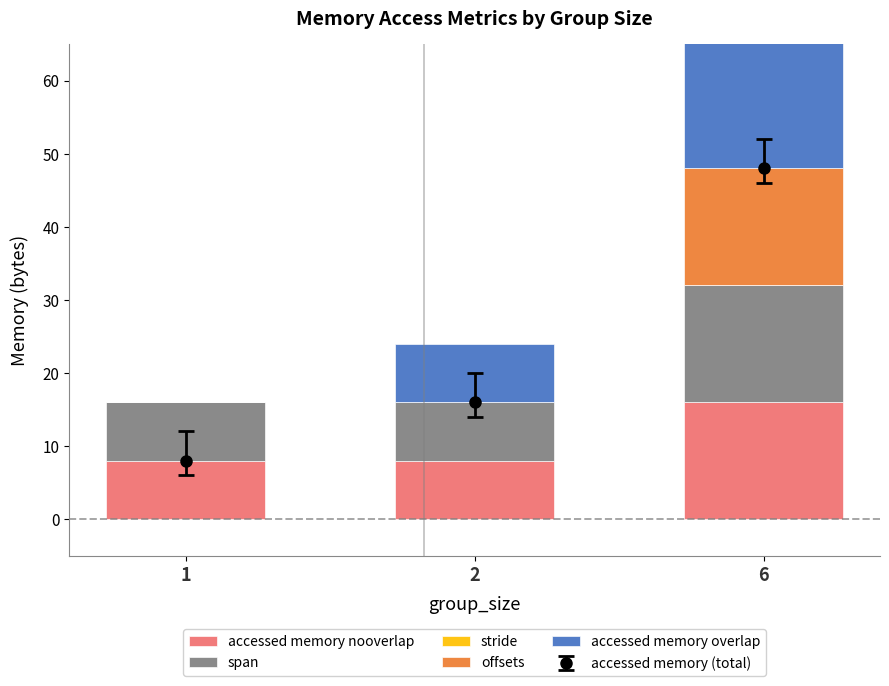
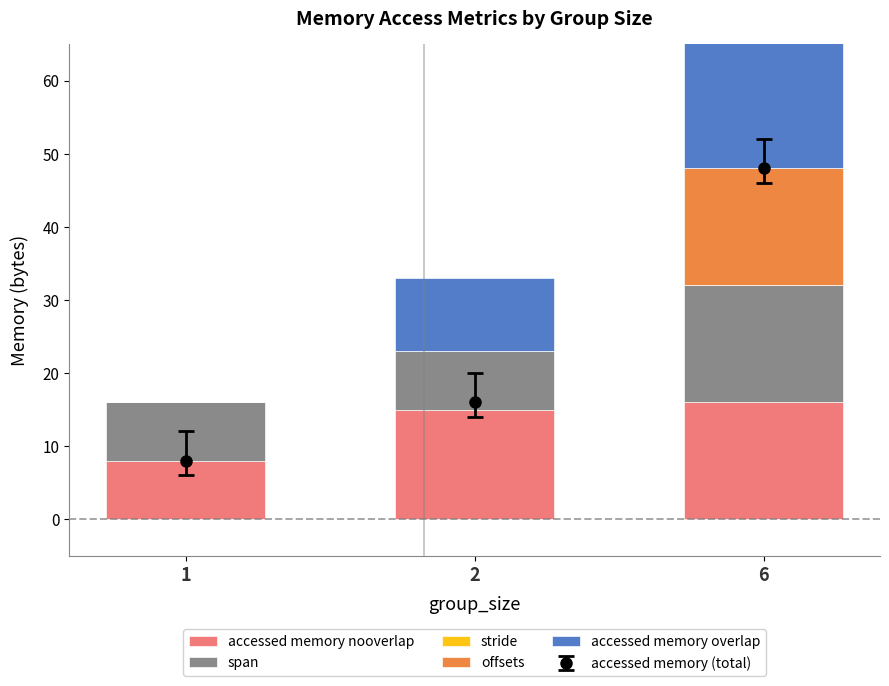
accessed memory nooverlap, 2: 8 -> 15
accessed memory overlap, 2: 8 -> 10
